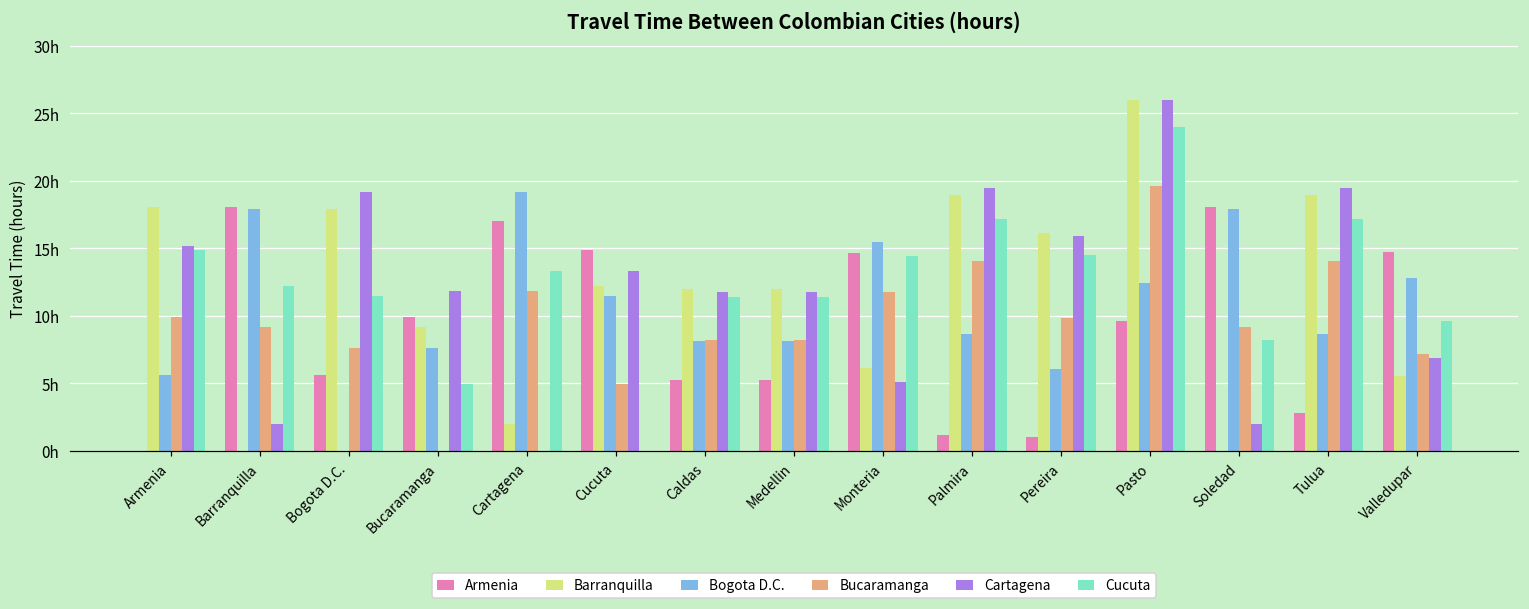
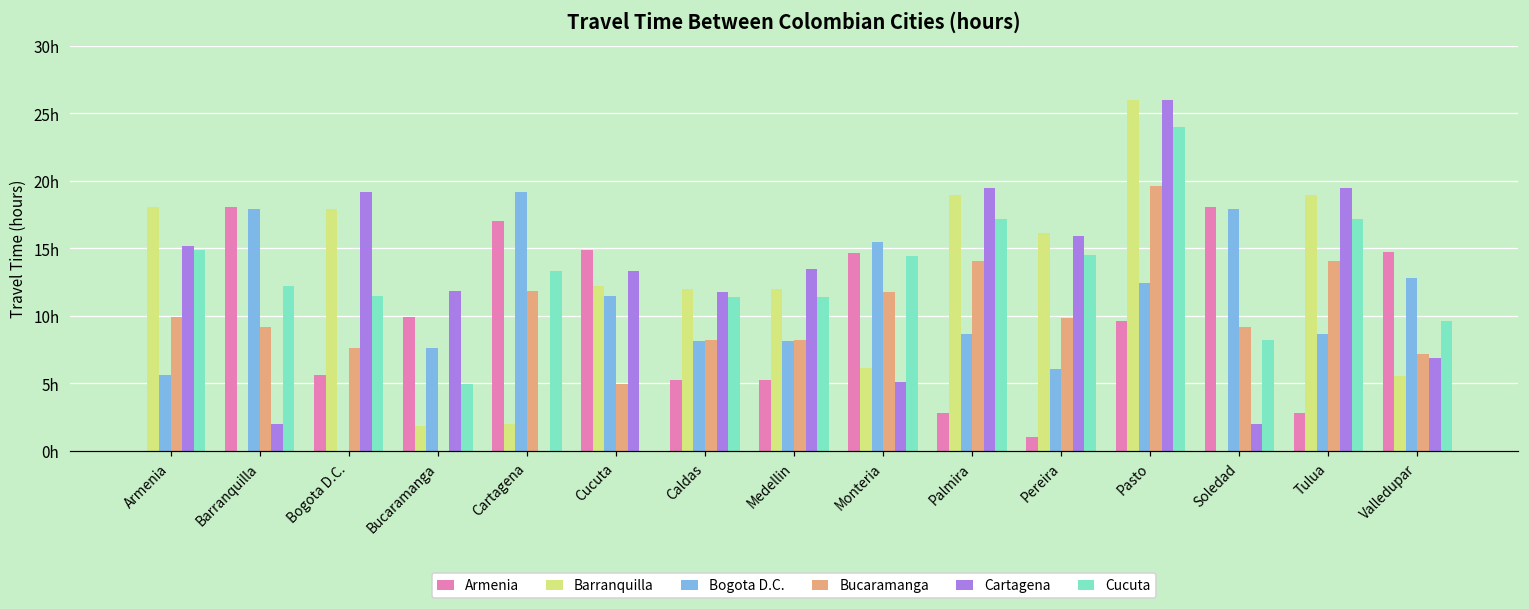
Barranquilla, Bucaramanga: 9.2h -> 1.9h
Cartagena, Medellin: 11.8h -> 13.5h
Armenia, Palmira: 1.2h -> 2.8h
